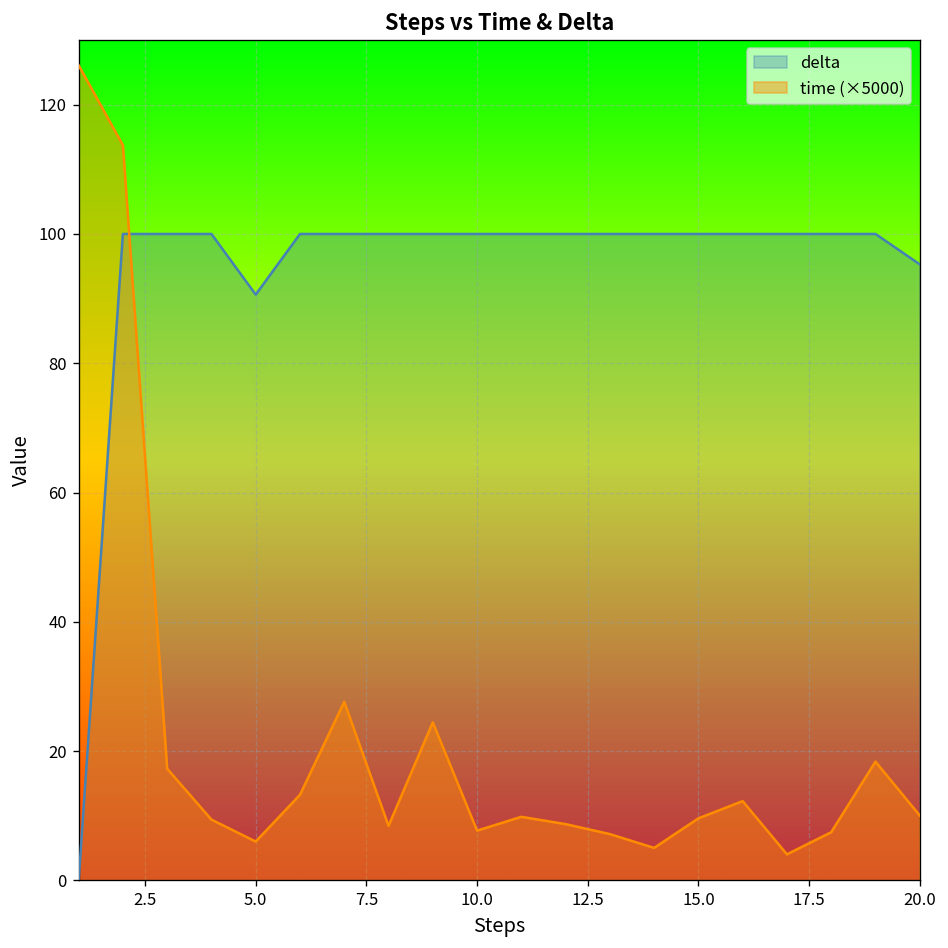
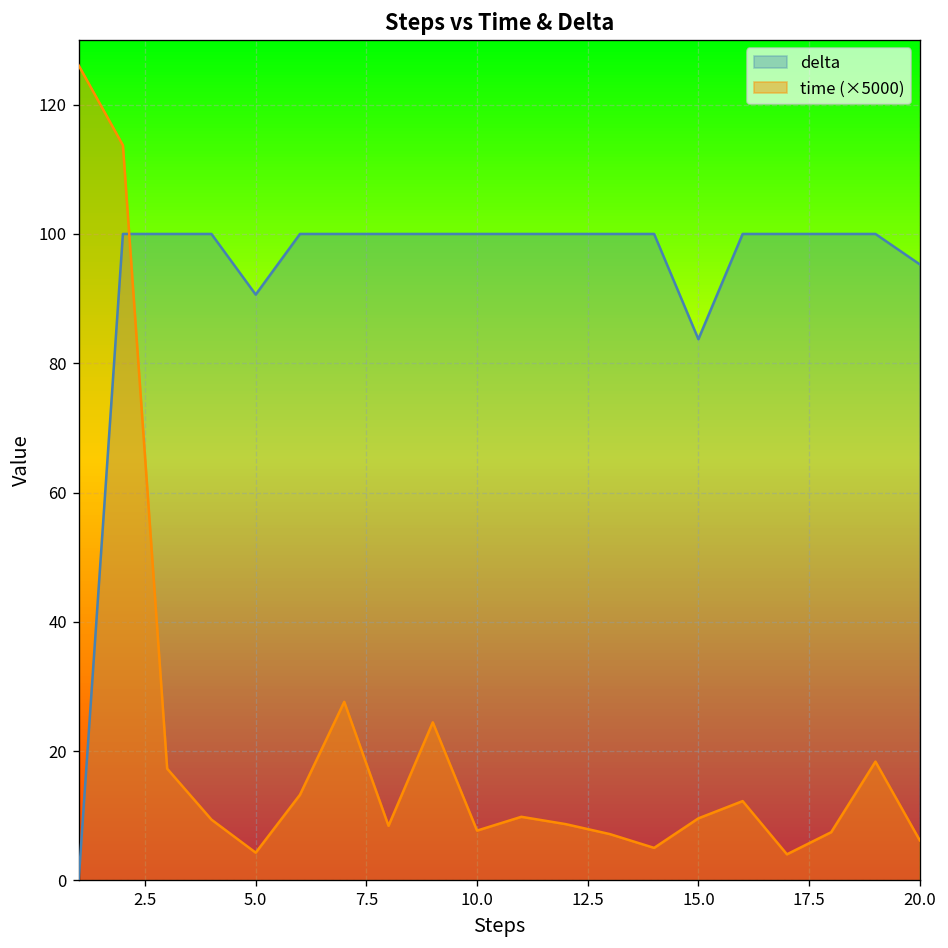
time (×5000), 5.0: 6 -> 4
delta, 15.0: 100 -> 84
time (×5000), 20.0: 10 -> 6
